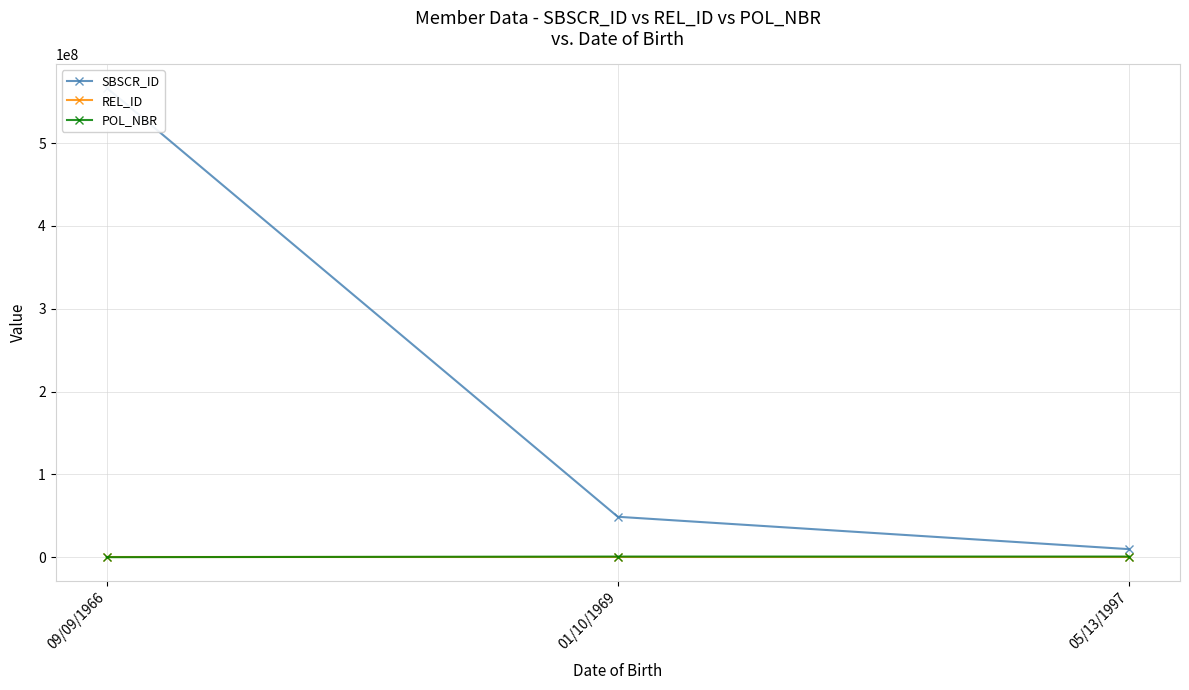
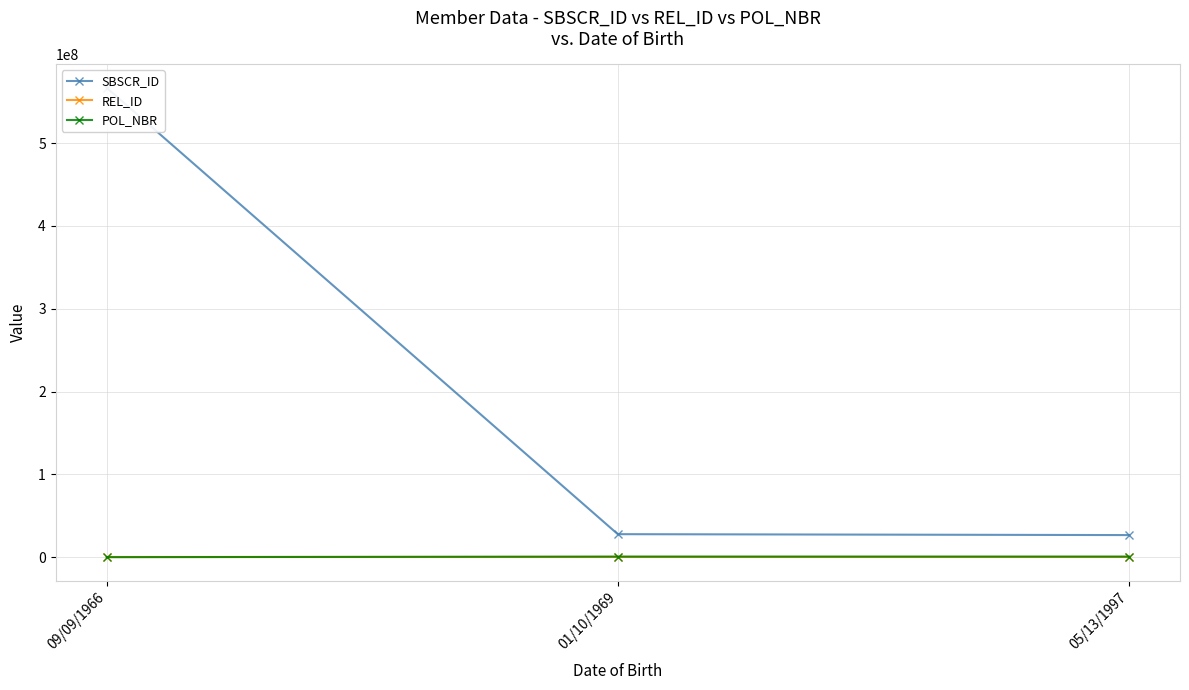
SBSCR_ID, 01/10/1969: 50000000 -> 30000000
SBSCR_ID, 05/13/1997: 10000000 -> 30000000
